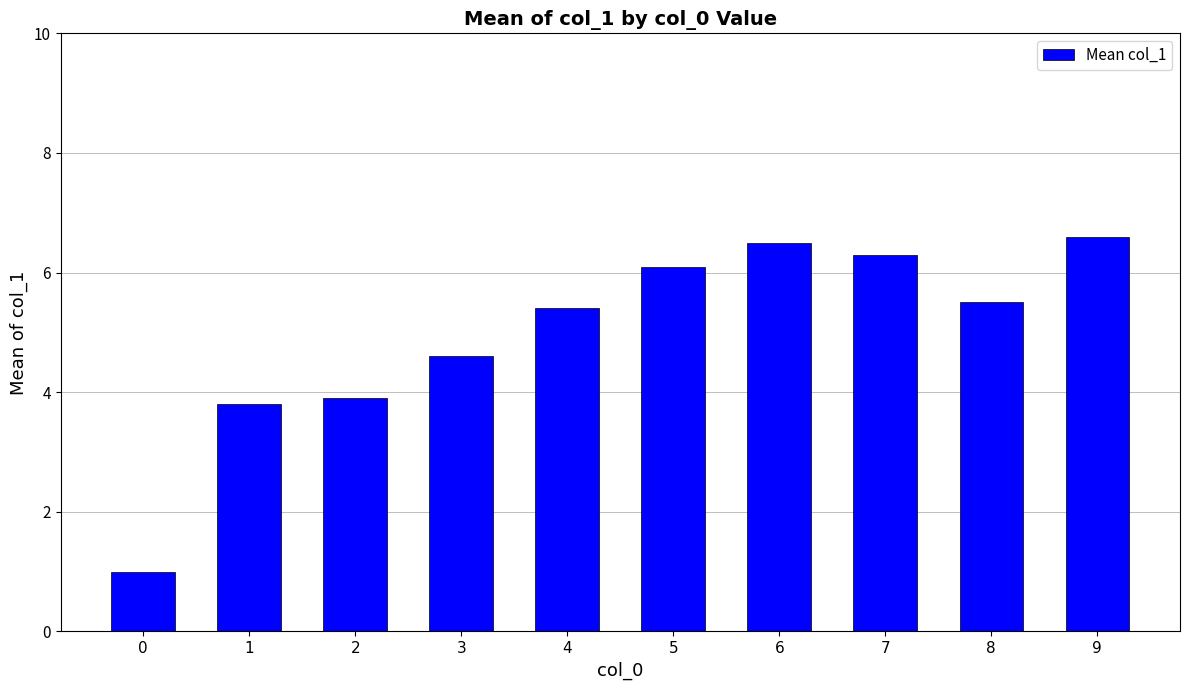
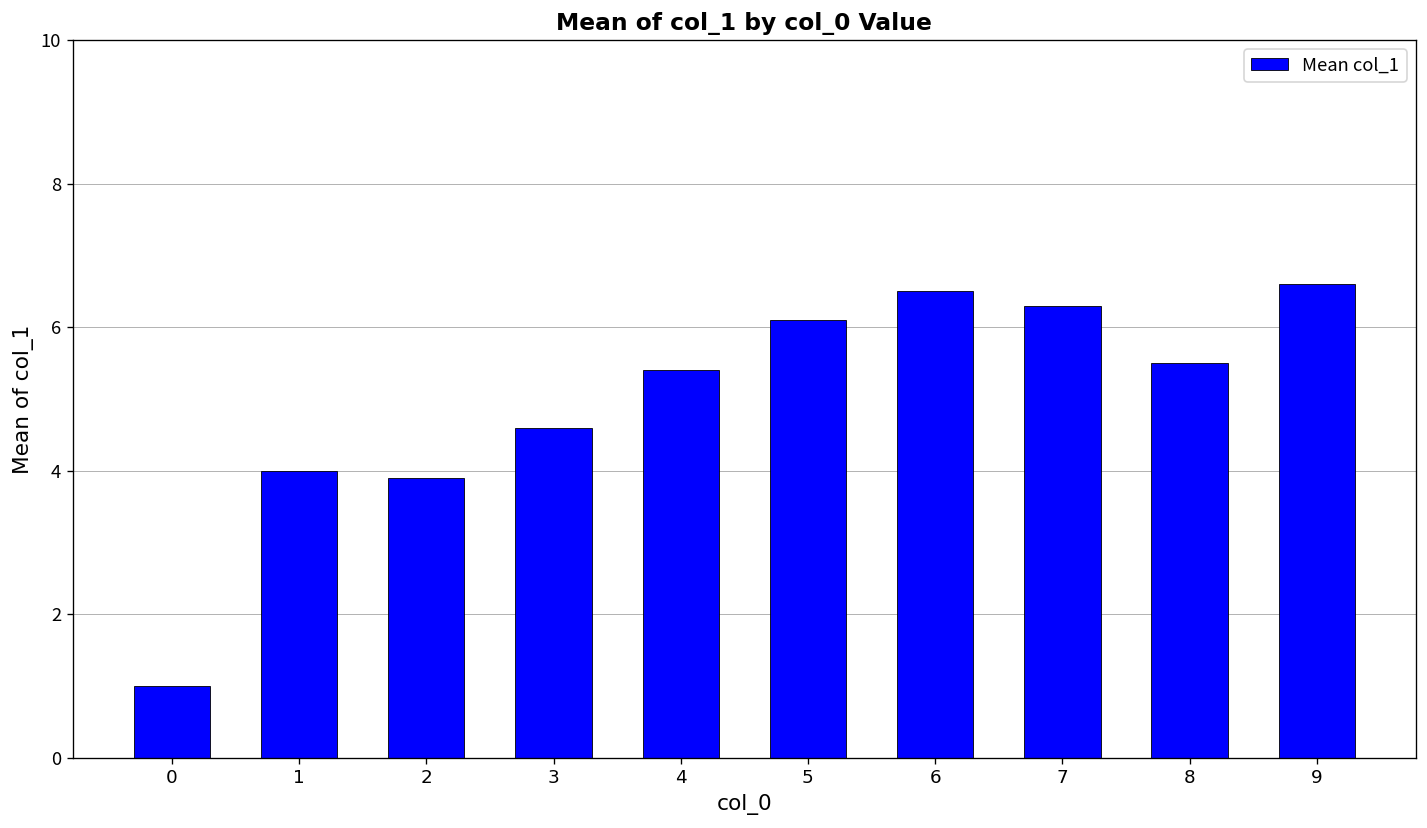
1: 3.8 -> 4.0
